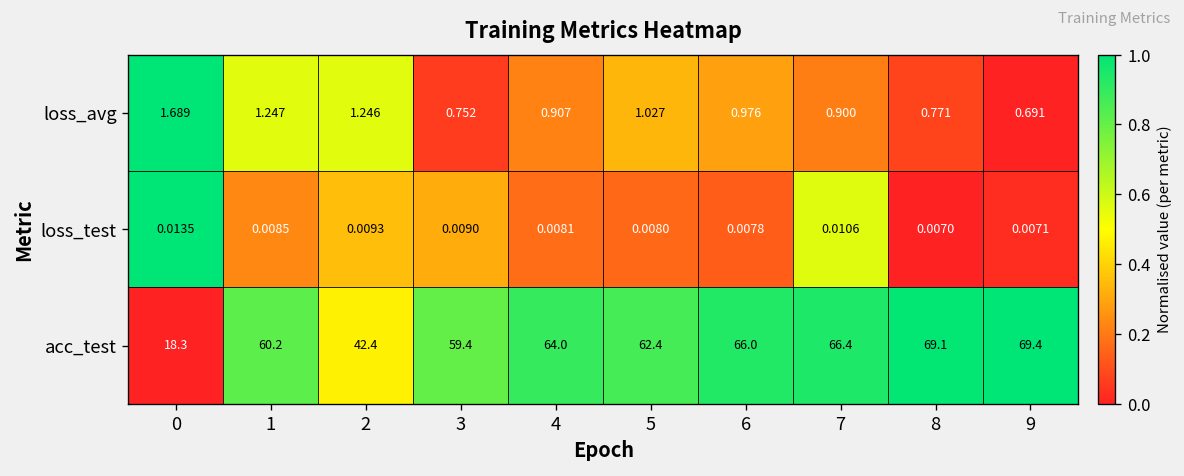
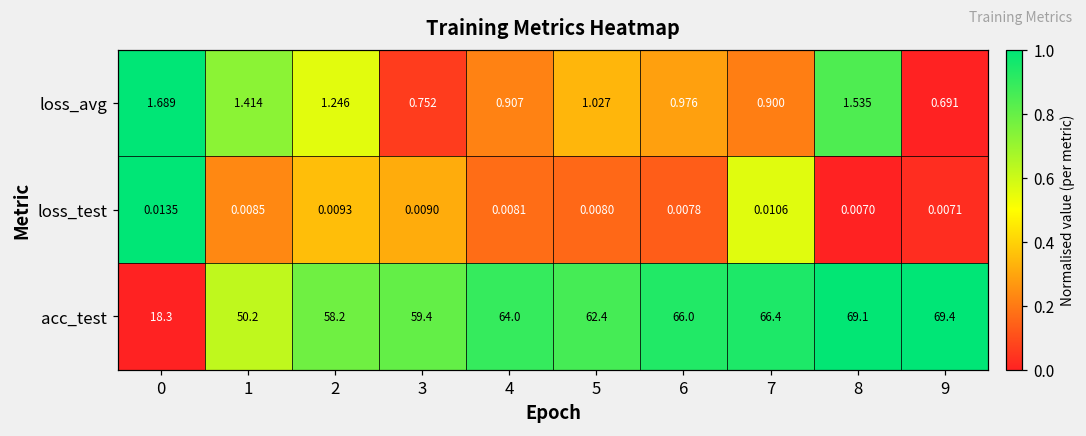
loss_avg, 1: 1.247 -> 1.414
loss_avg, 8: 0.771 -> 1.535
acc_test, 1: 60.2 -> 50.2
acc_test, 2: 42.4 -> 58.2
